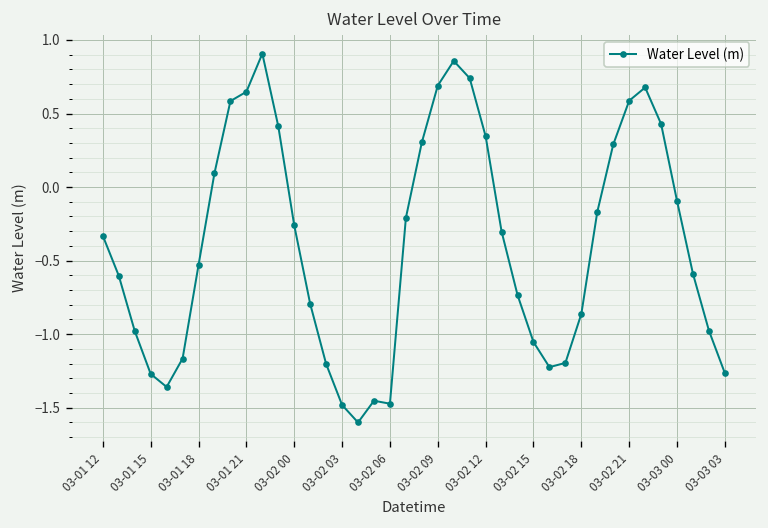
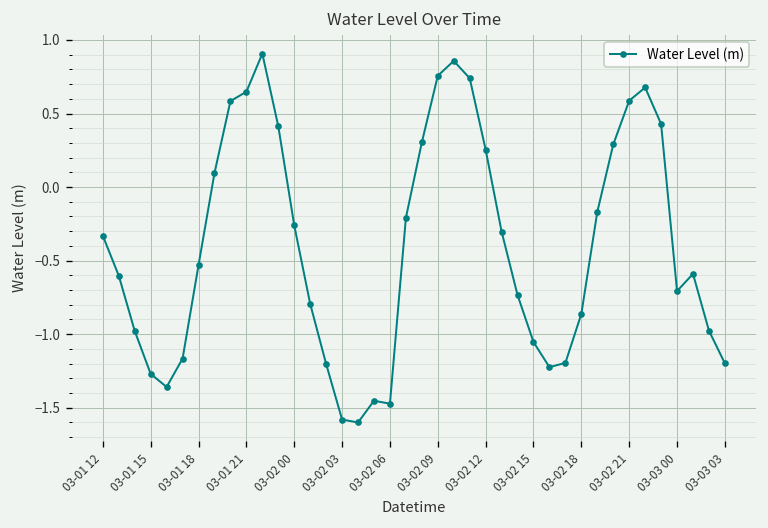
03-02 03: -1.48 -> -1.58
03-02 09: 0.69 -> 0.76
03-02 12: 0.35 -> 0.25
03-03 00: -0.09 -> -0.71
03-03 03: -1.27 -> -1.20
